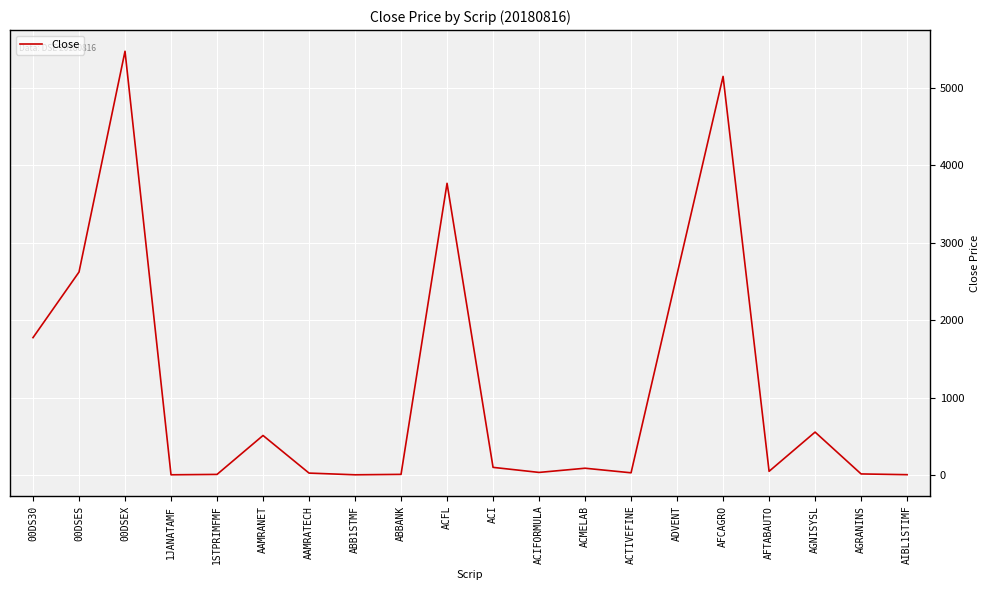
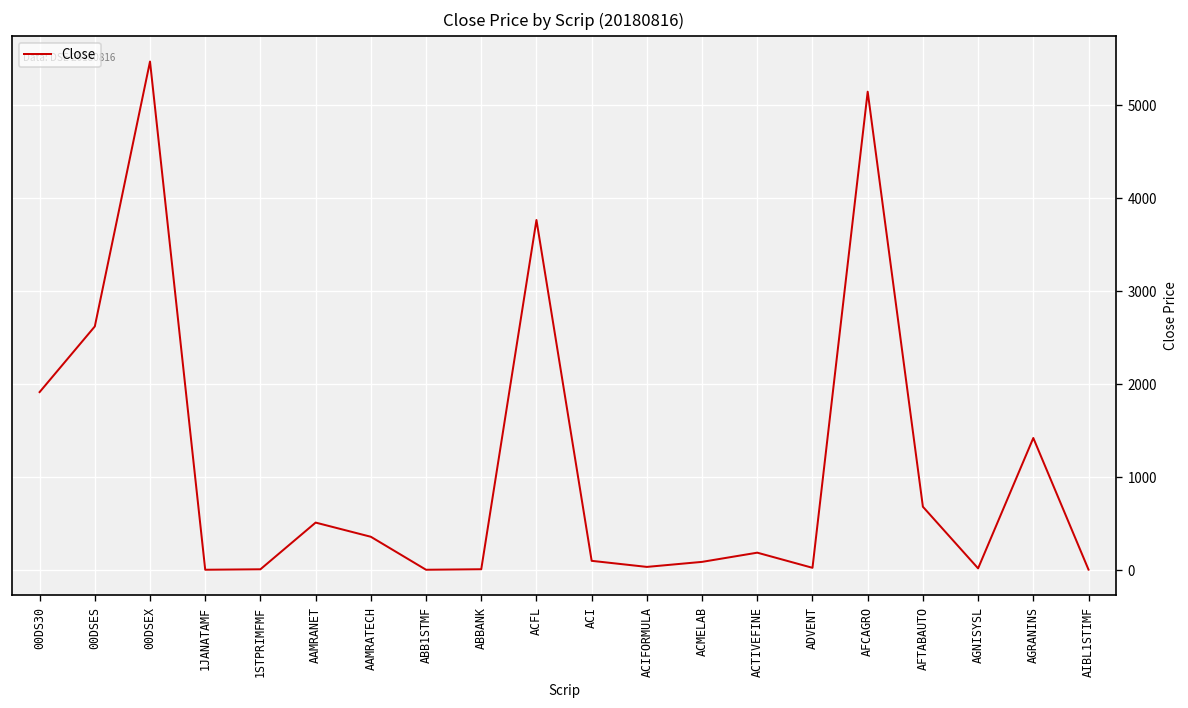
00DS30: 1800 -> 1900
AAMRATECH: 0 -> 400
ACTIVEFINE: 0 -> 200
ADVENT: 2600 -> 0
AFTABAUTO: 100 -> 700
AGNISYSL: 600 -> 0
AGRANINS: 0 -> 1400
